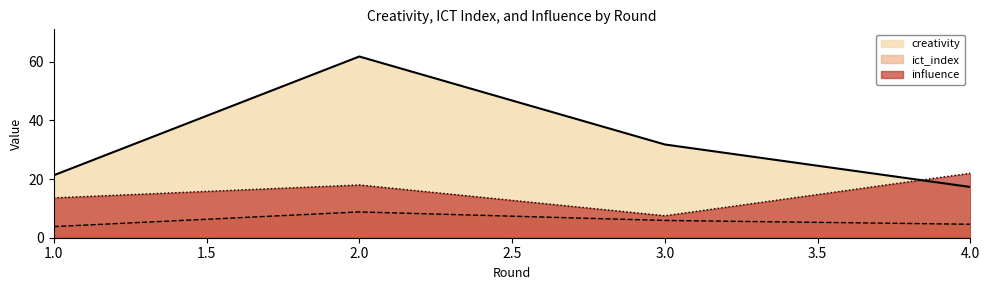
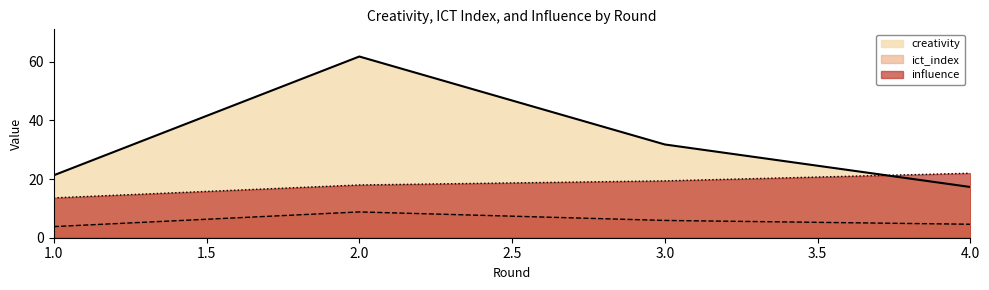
influence, 3.0: 8 -> 19
